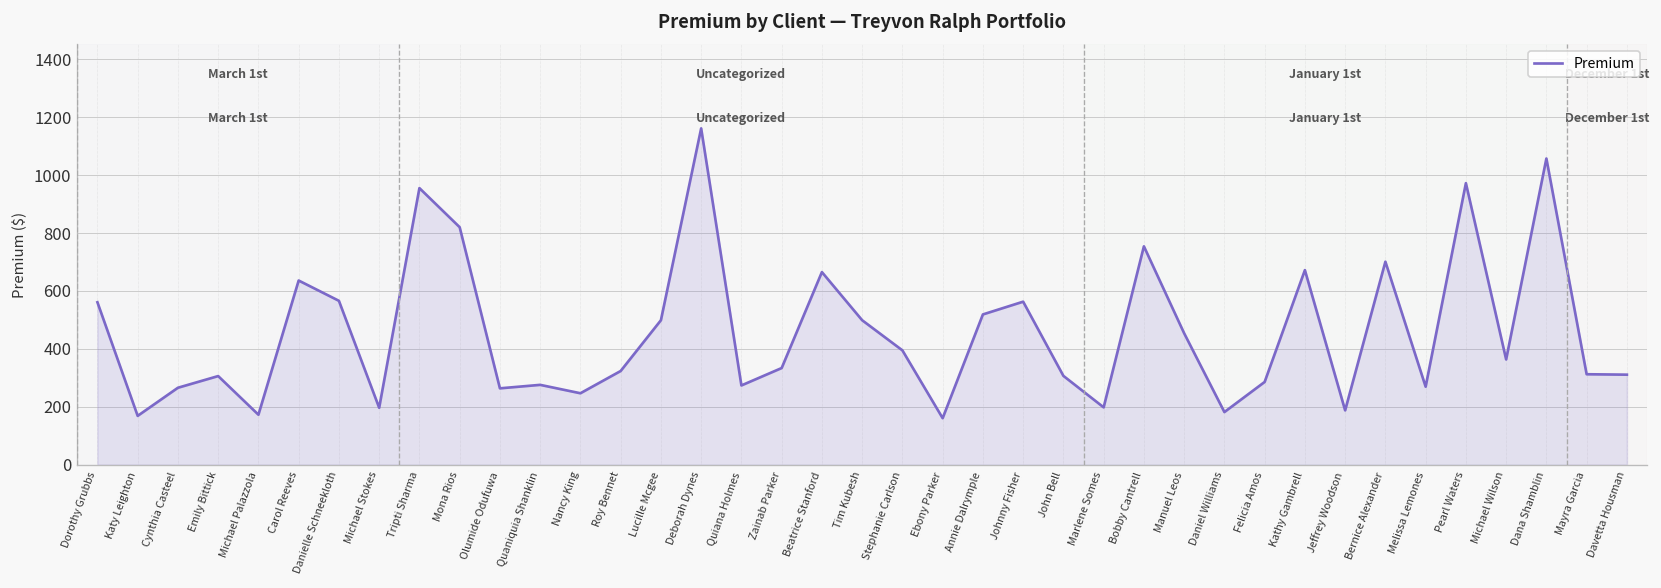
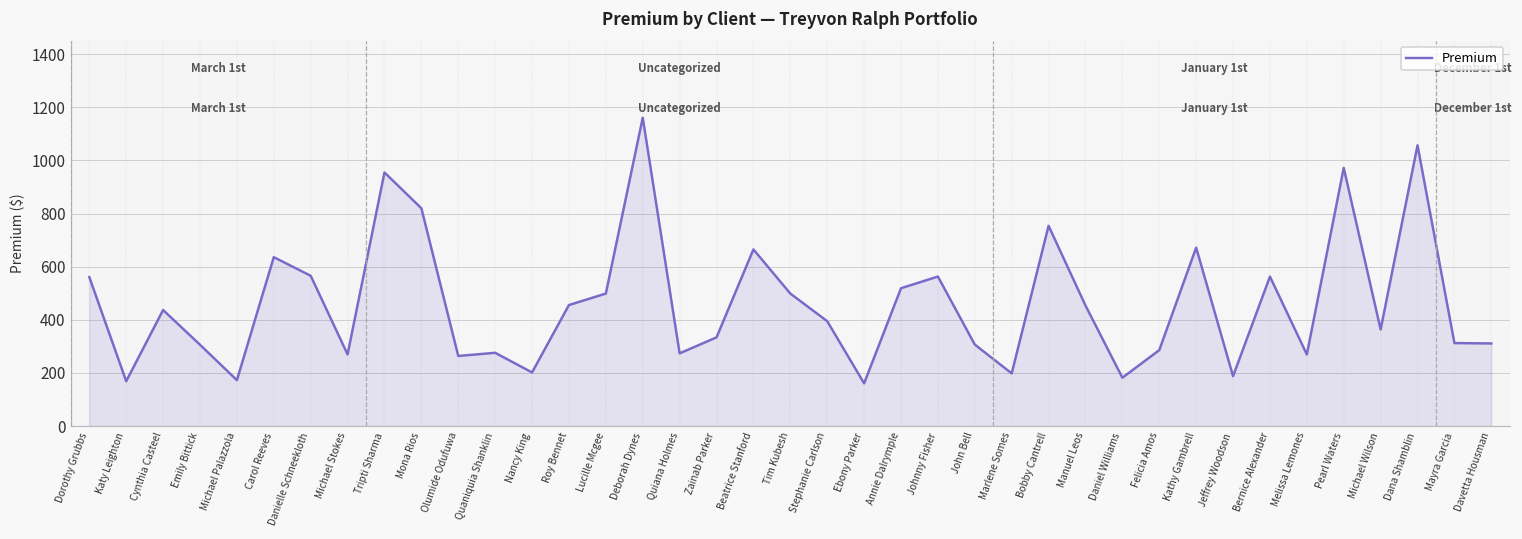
Cynthia Casteel: 270 -> 440
Michael Stokes: 200 -> 270
Nancy King: 250 -> 200
Roy Bennet: 320 -> 460
Bernice Alexander: 700 -> 560
